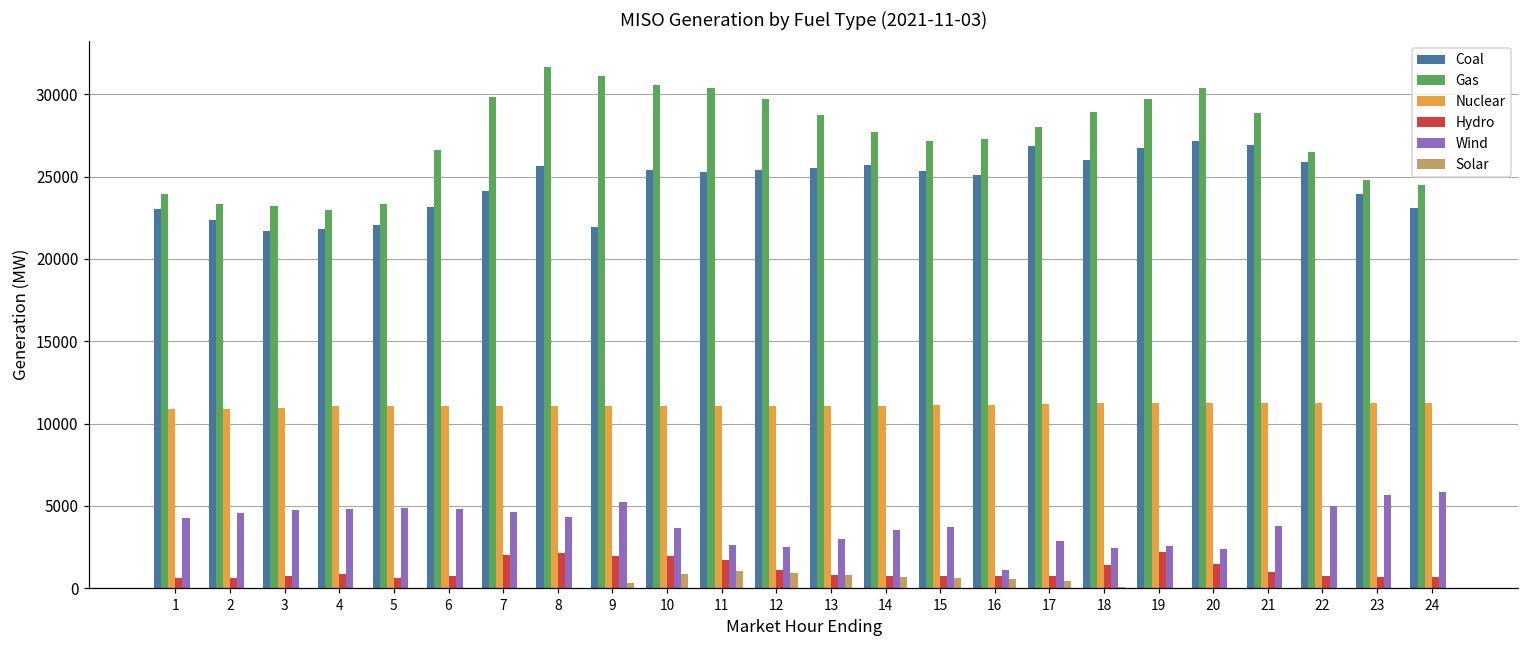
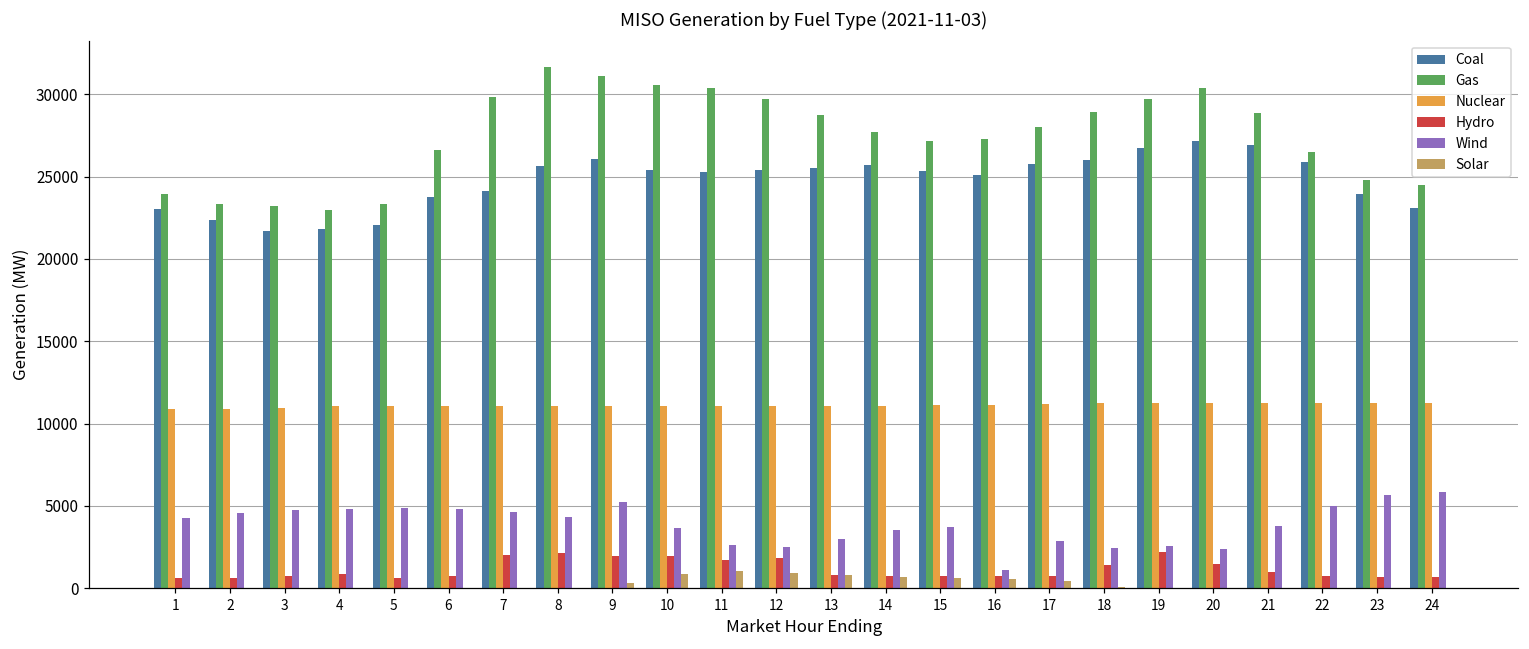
Coal, 6: 23100 -> 23800
Coal, 9: 21900 -> 26000
Hydro, 12: 1100 -> 1800
Coal, 17: 26900 -> 25700
